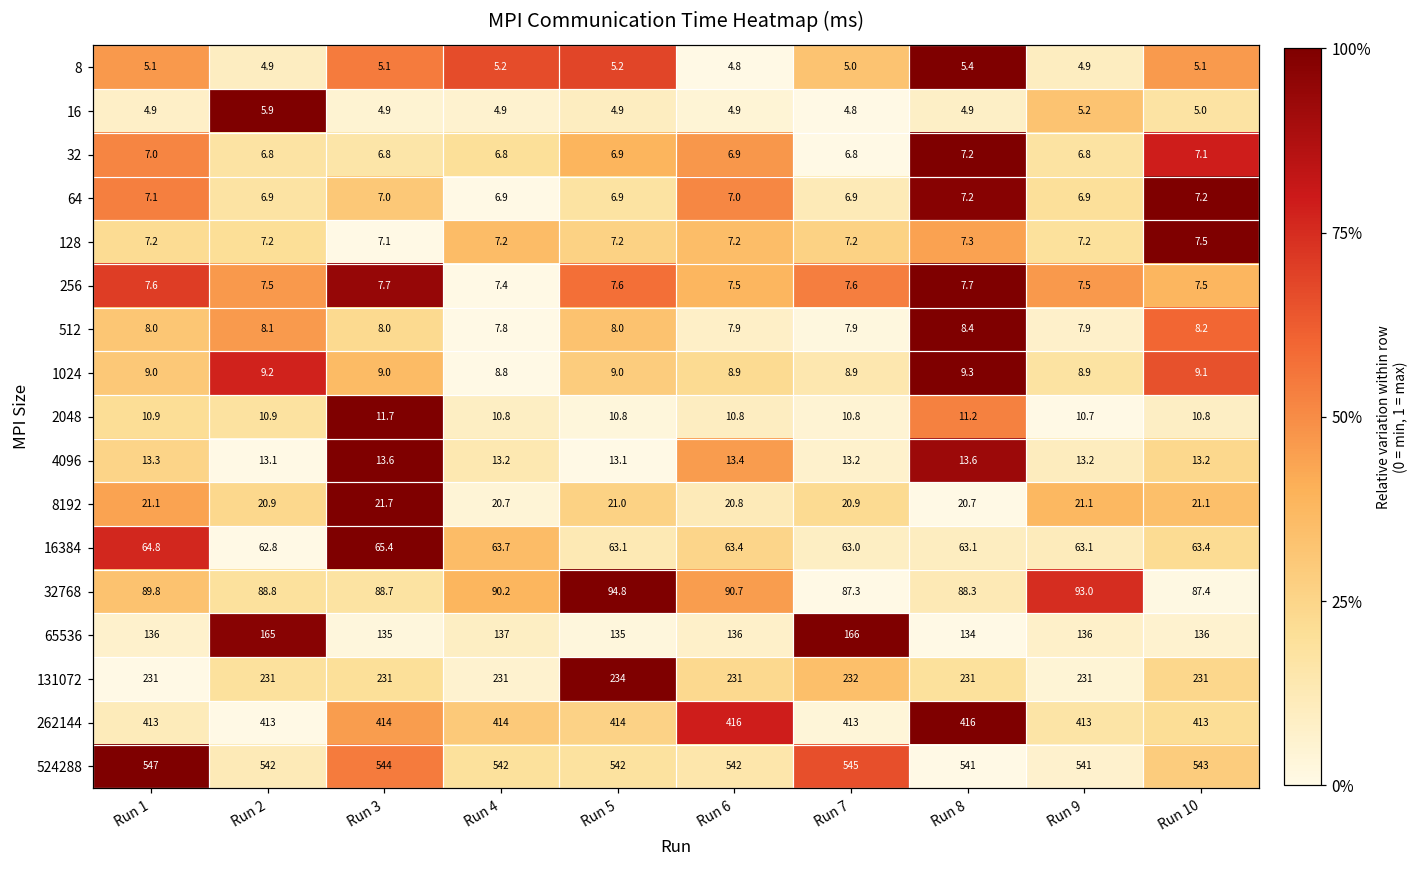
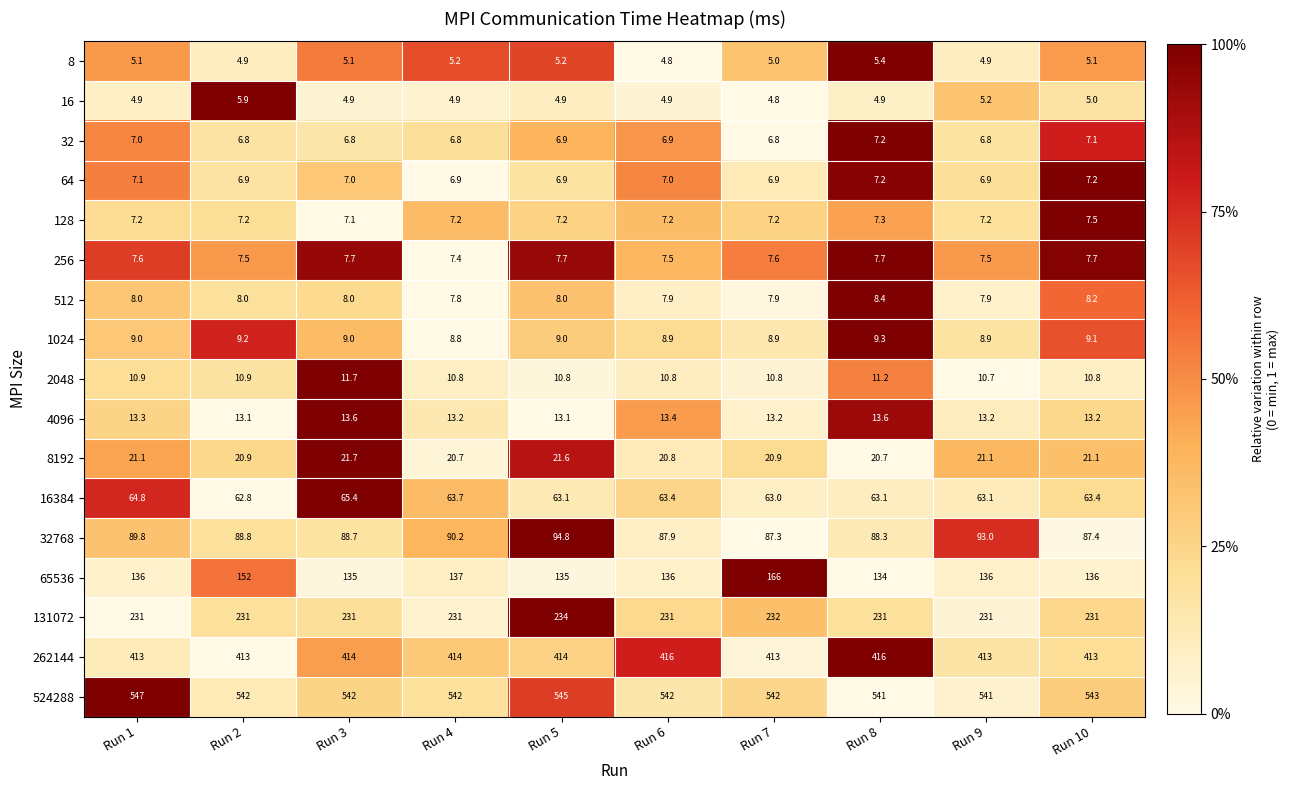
256, Run 5: 7.6 -> 7.7
256, Run 10: 7.5 -> 7.7
512, Run 2: 8.1 -> 8.0
8192, Run 5: 21.0 -> 21.6
32768, Run 6: 90.7 -> 87.9
65536, Run 2: 165 -> 152
524288, Run 3: 544 -> 542
524288, Run 5: 542 -> 545
524288, Run 7: 545 -> 542
